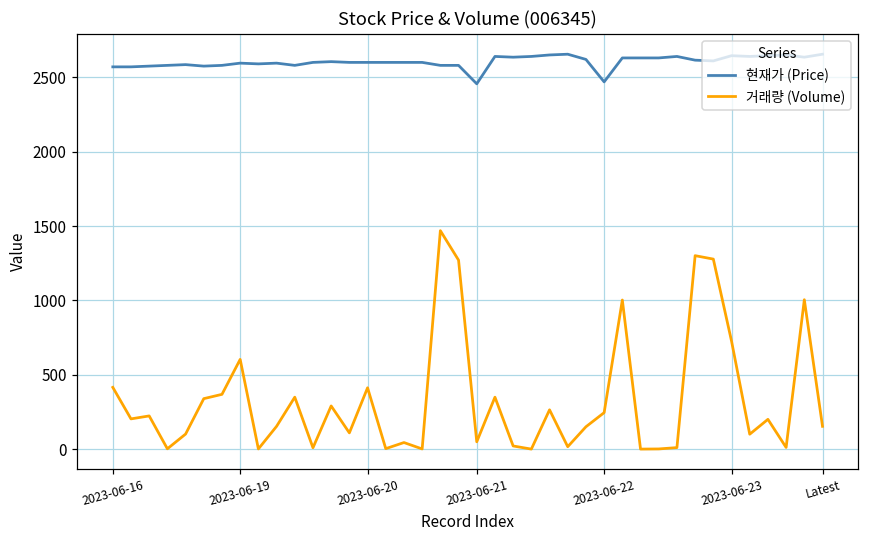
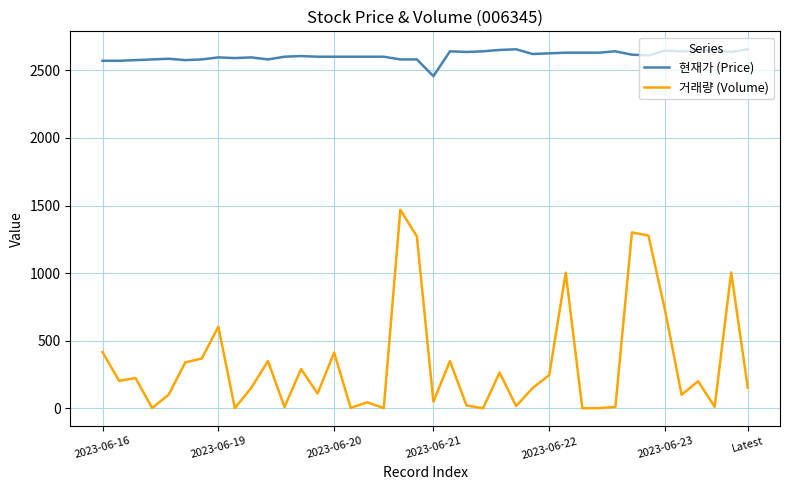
현재가 (Price), 2023-06-22: 2470 -> 2630
